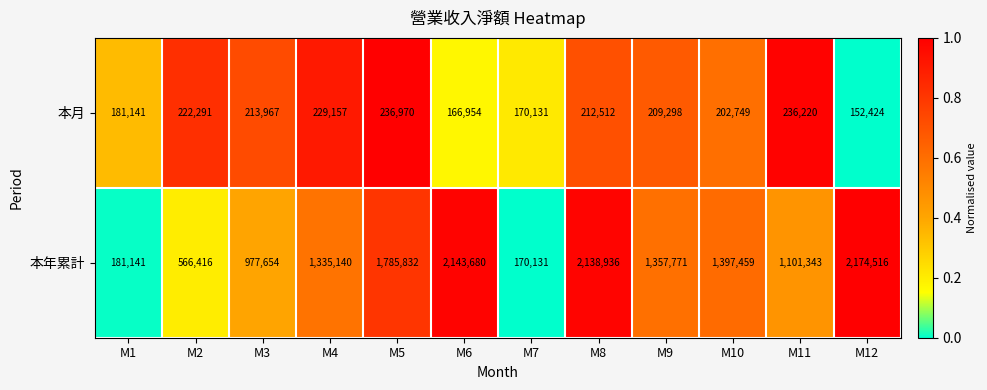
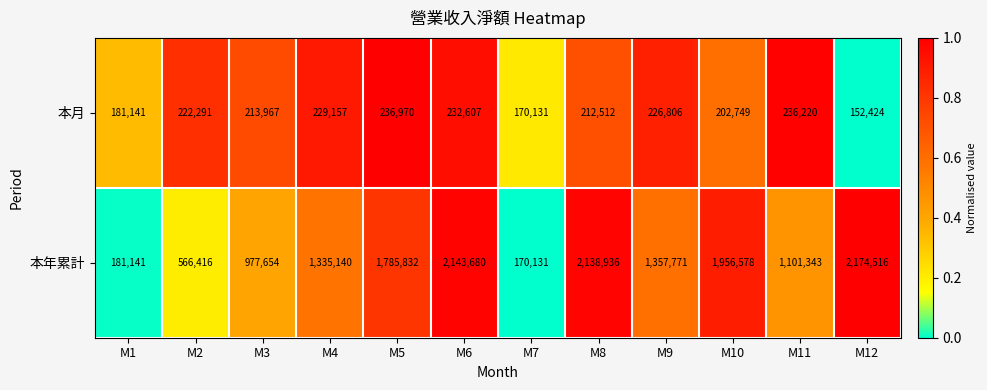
本月, M6: 166,954 -> 232,607
本月, M9: 209,298 -> 226,806
本年累計, M10: 1,397,459 -> 1,956,578
